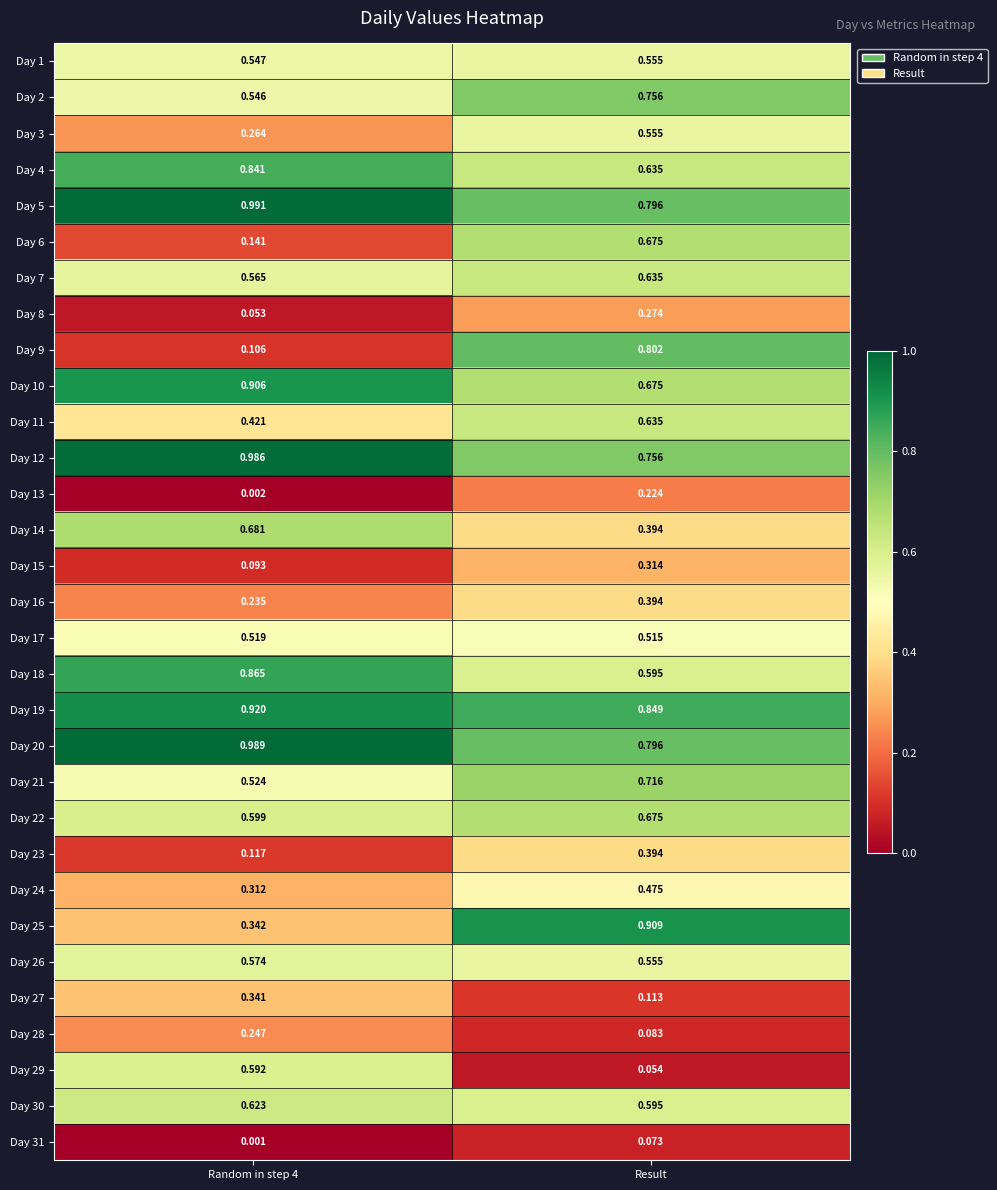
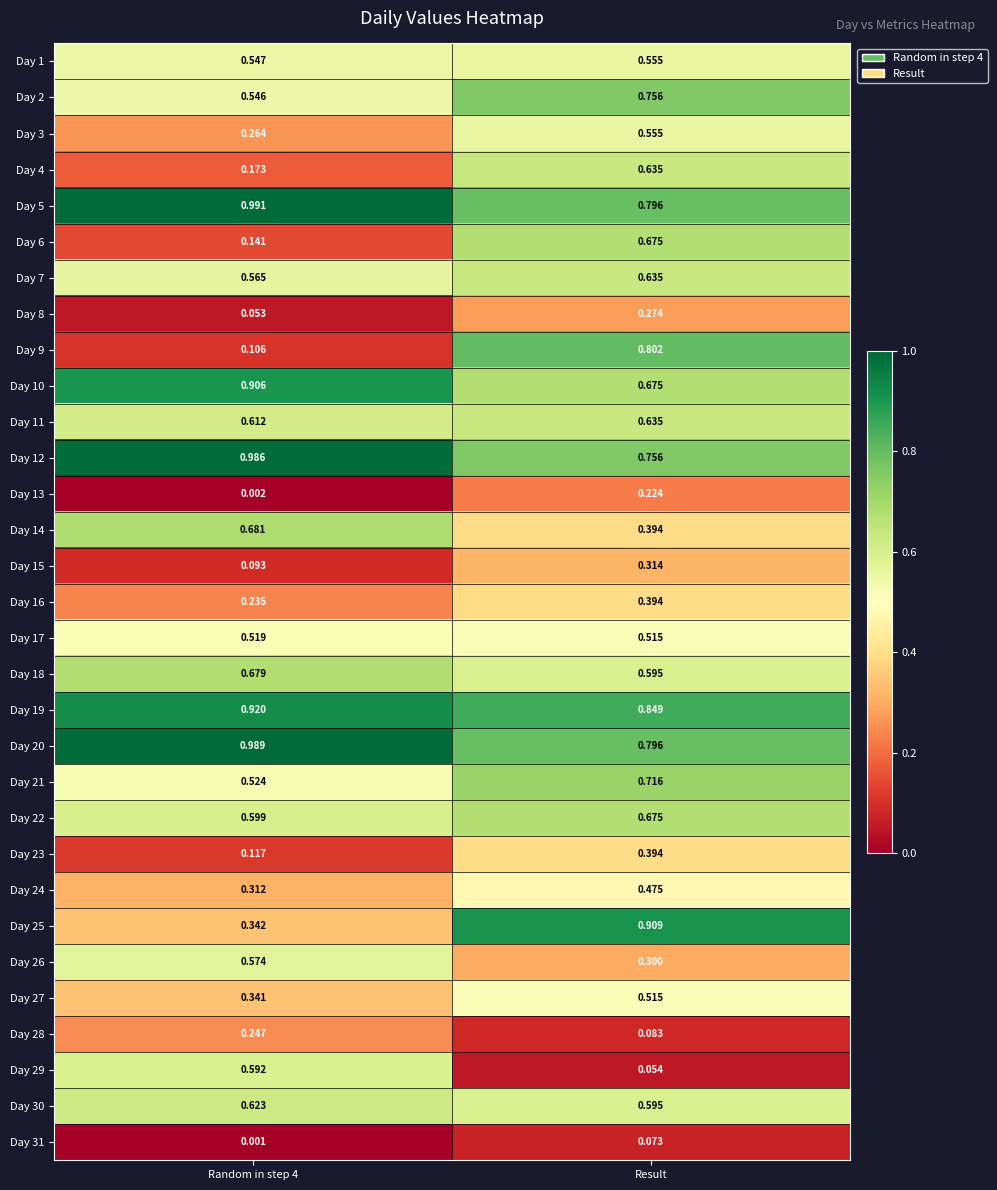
Day 4, Random in step 4: 0.841 -> 0.173
Day 11, Random in step 4: 0.421 -> 0.612
Day 18, Random in step 4: 0.865 -> 0.679
Day 26, Result: 0.555 -> 0.300
Day 27, Result: 0.113 -> 0.515
